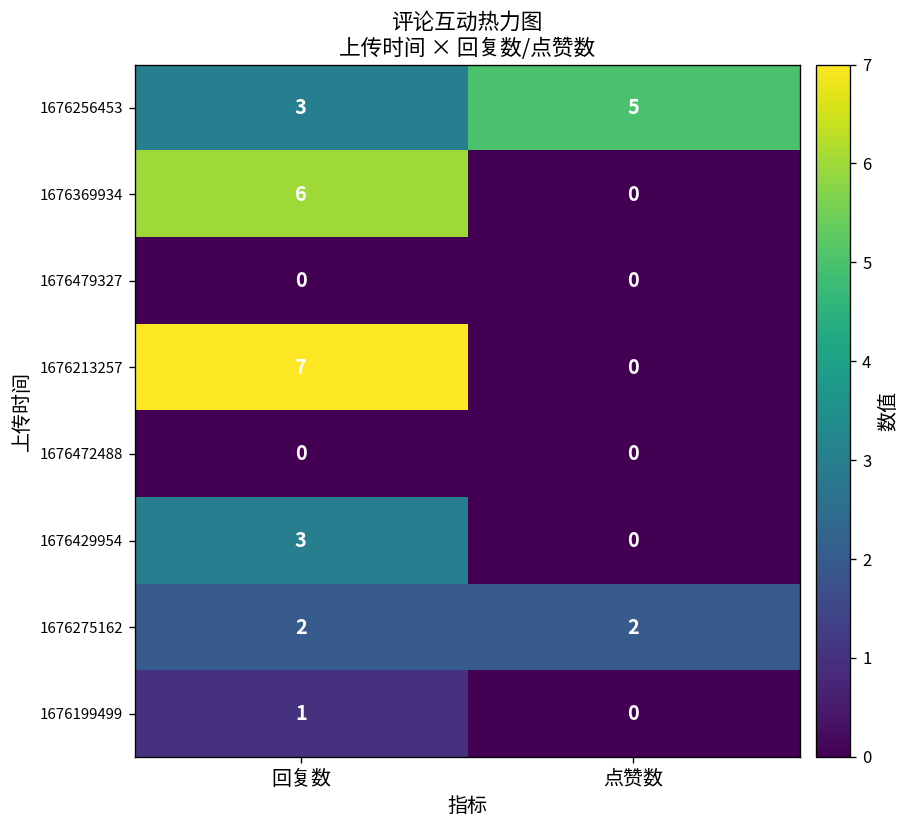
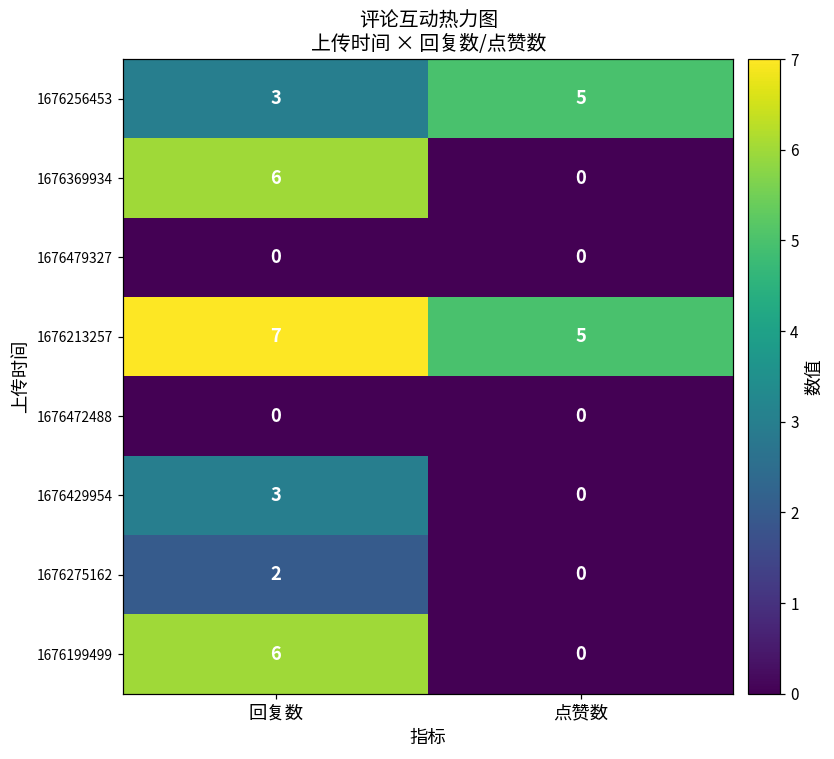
1676213257, 点赞数: 0 -> 5
1676275162, 点赞数: 2 -> 0
1676199499, 回复数: 1 -> 6
